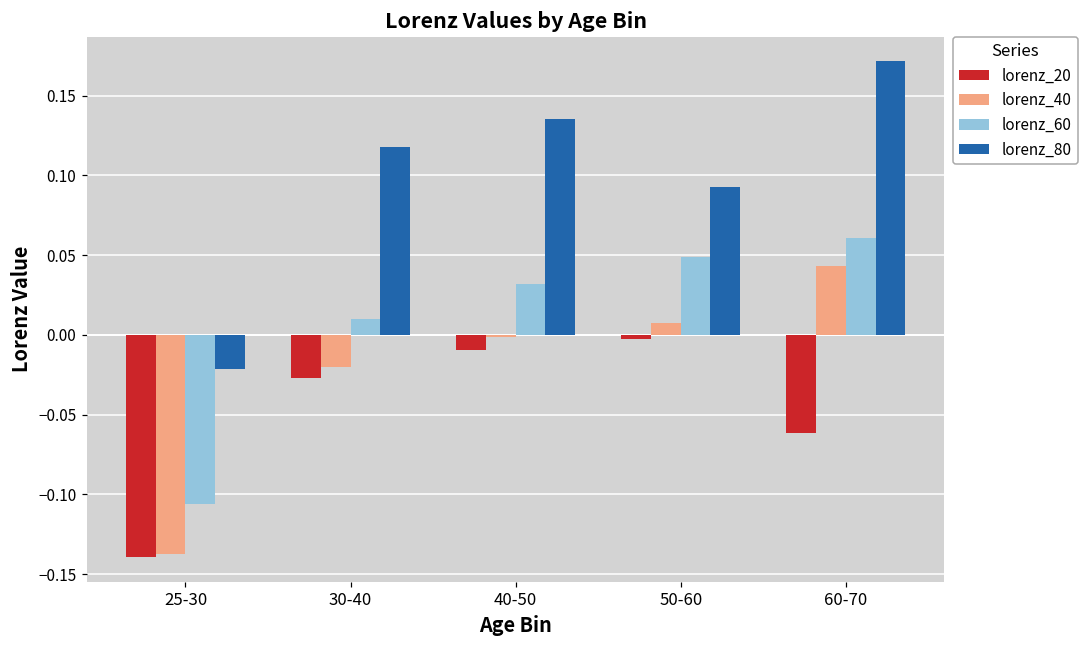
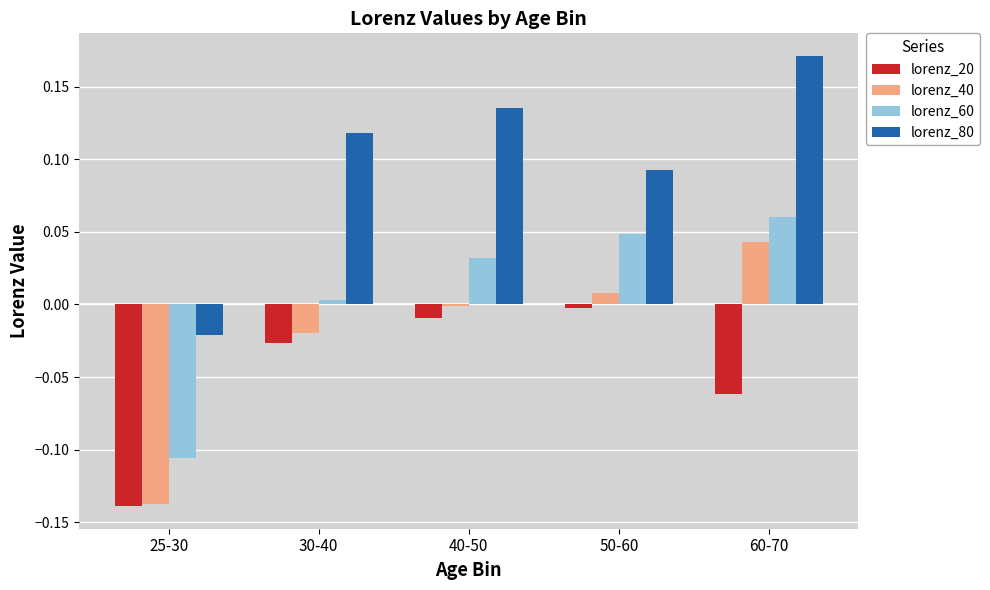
lorenz_60, 30-40: 0.010 -> 0.003
